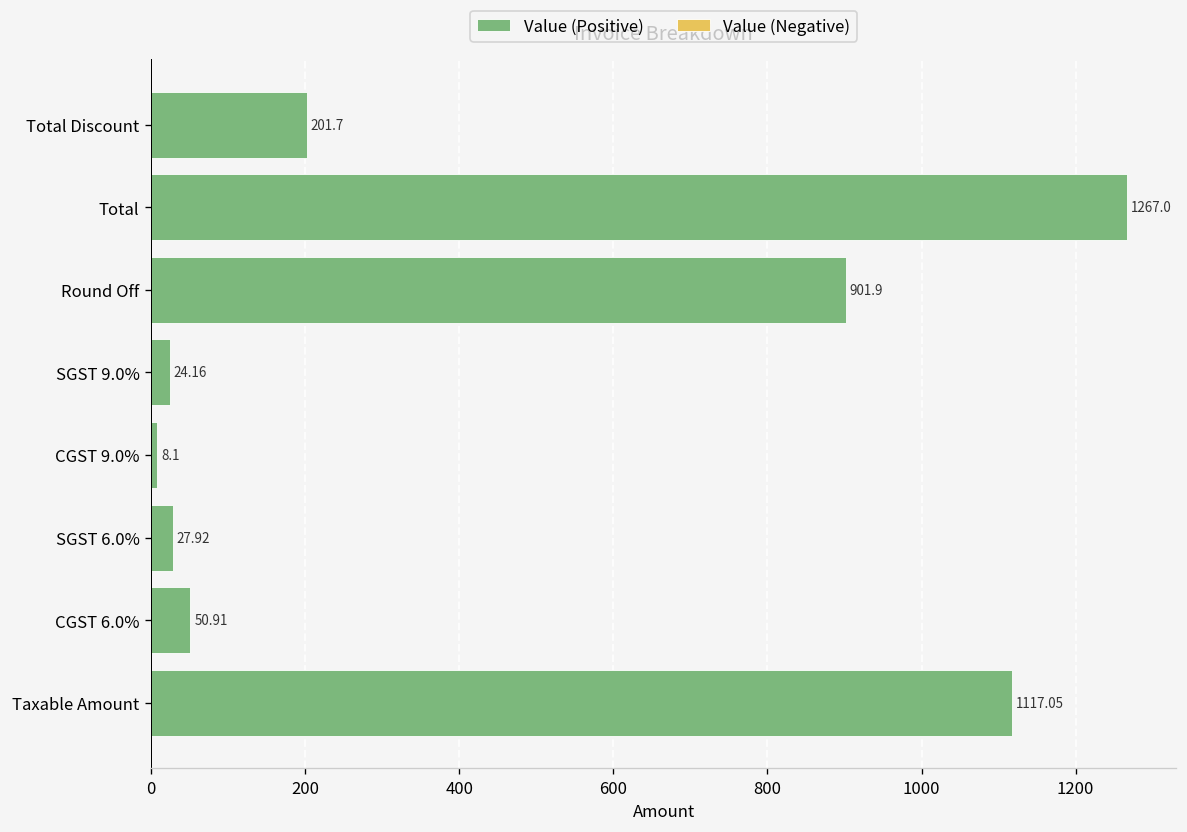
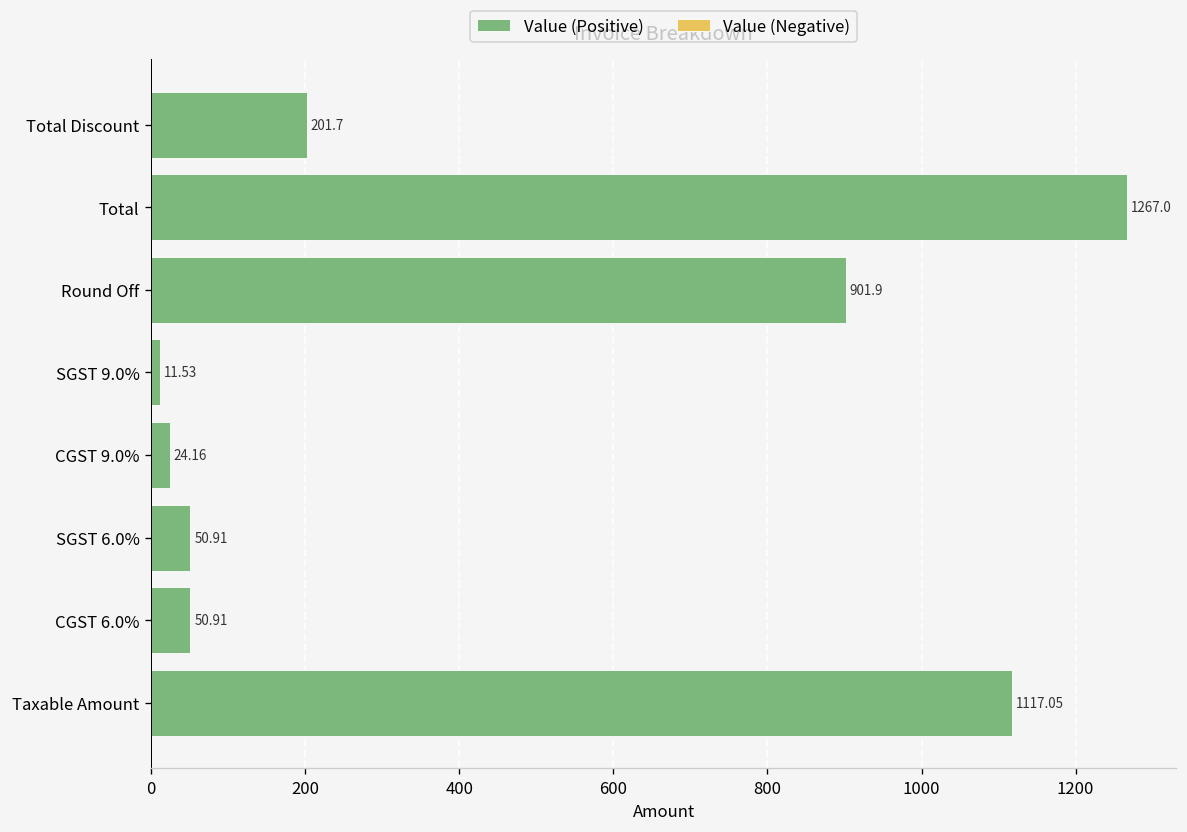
Value (Positive), SGST 9.0%: 24.16 -> 11.53
Value (Positive), CGST 9.0%: 8.1 -> 24.16
Value (Positive), SGST 6.0%: 27.92 -> 50.91
